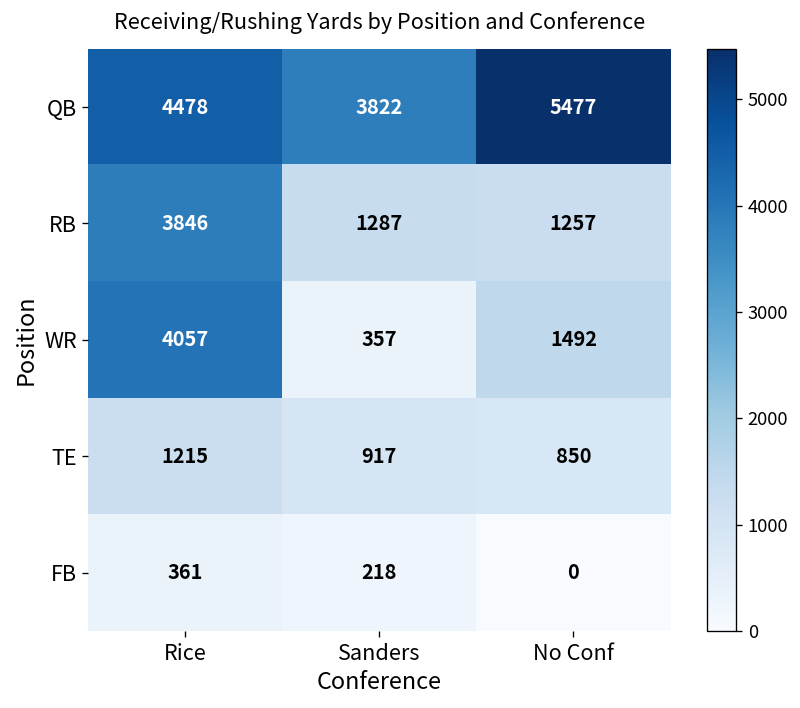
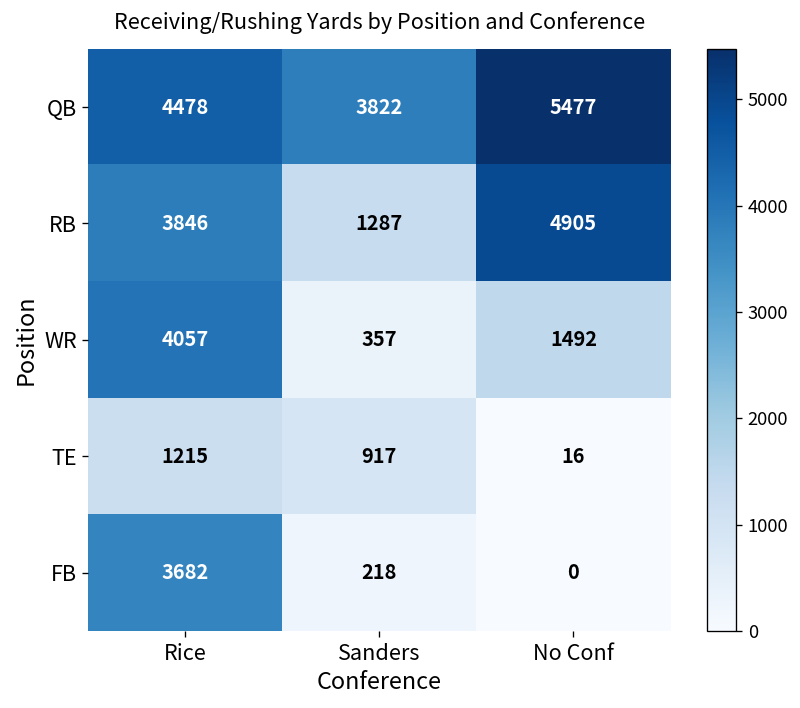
RB, No Conf: 1257 -> 4905
TE, No Conf: 850 -> 16
FB, Rice: 361 -> 3682
